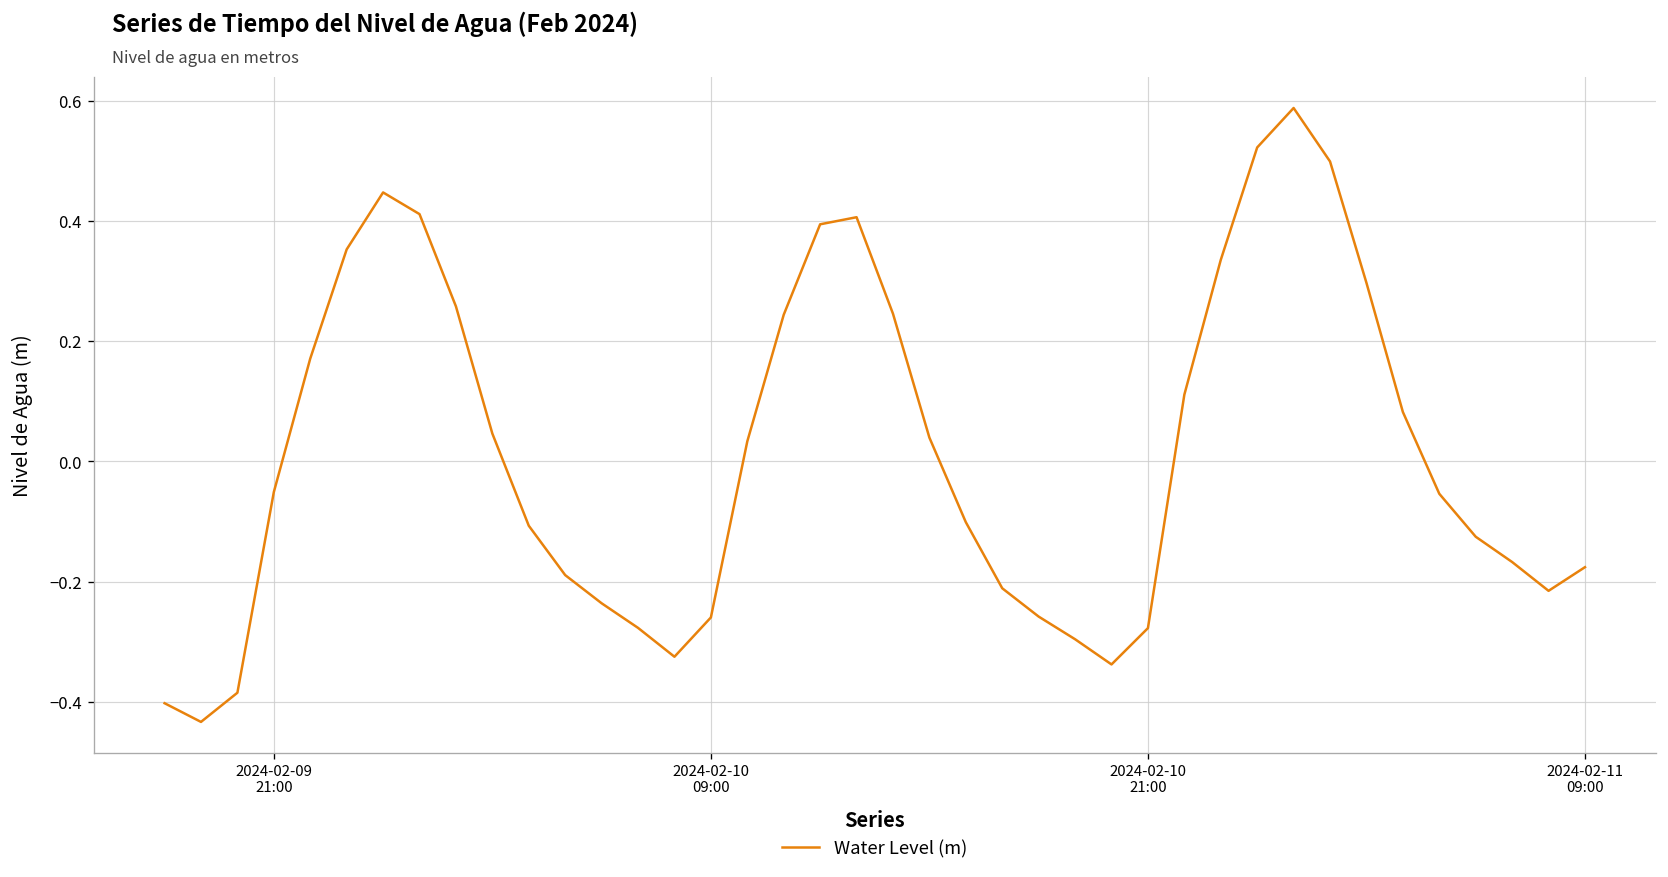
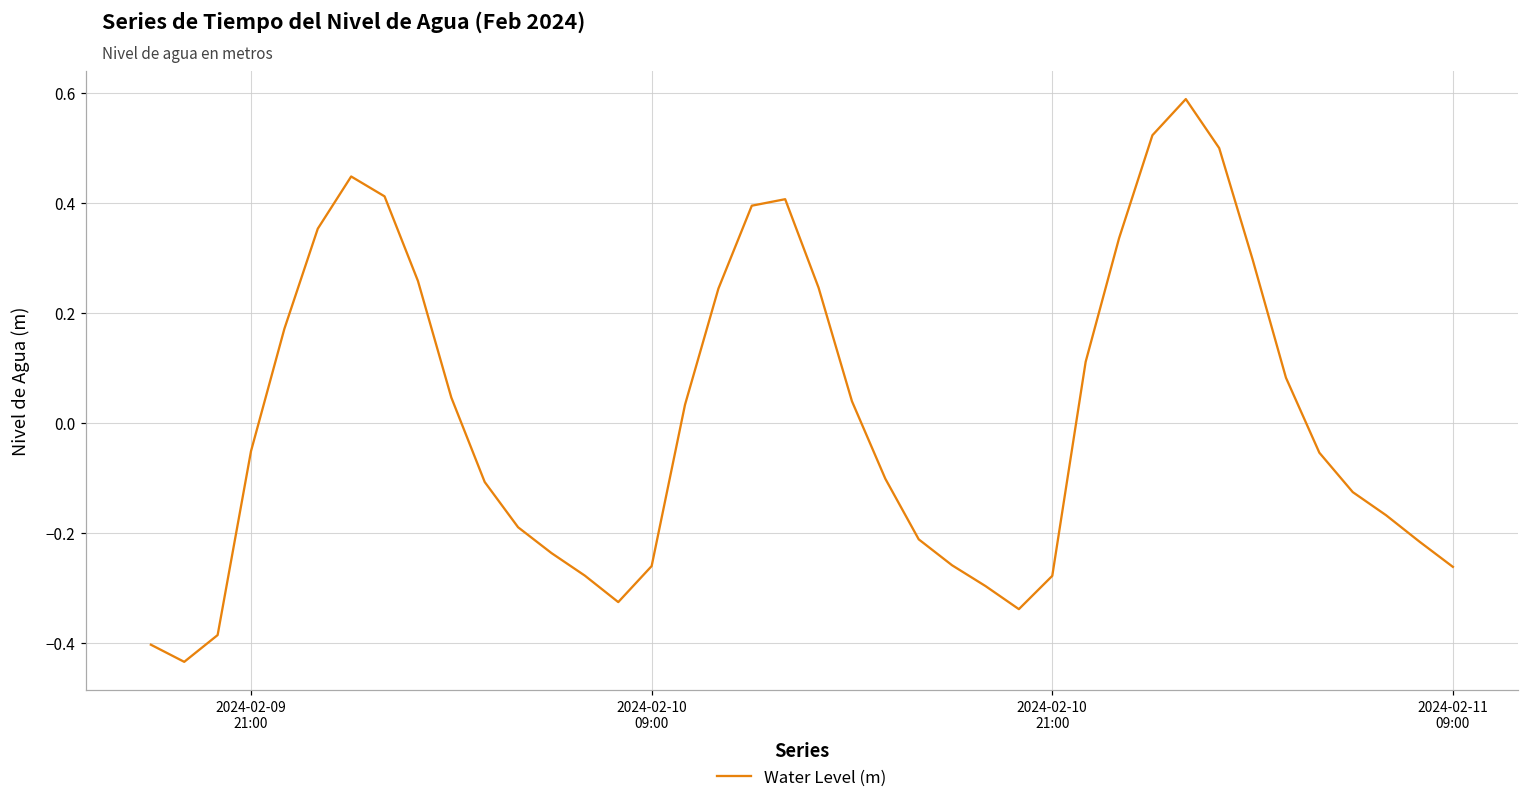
2024-02-11 09:00: -0.18 -> -0.26
